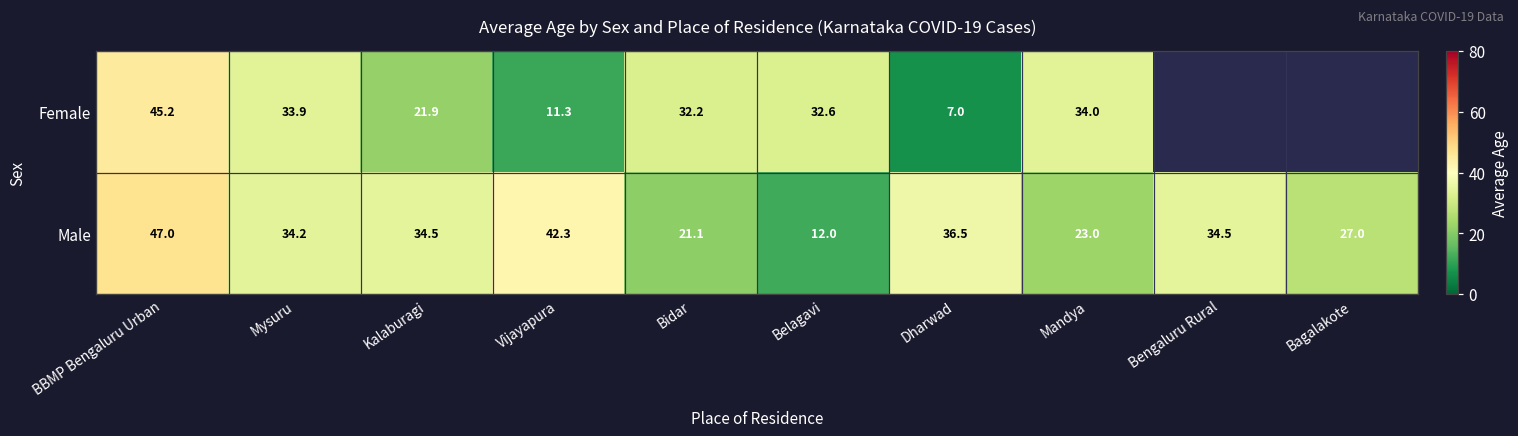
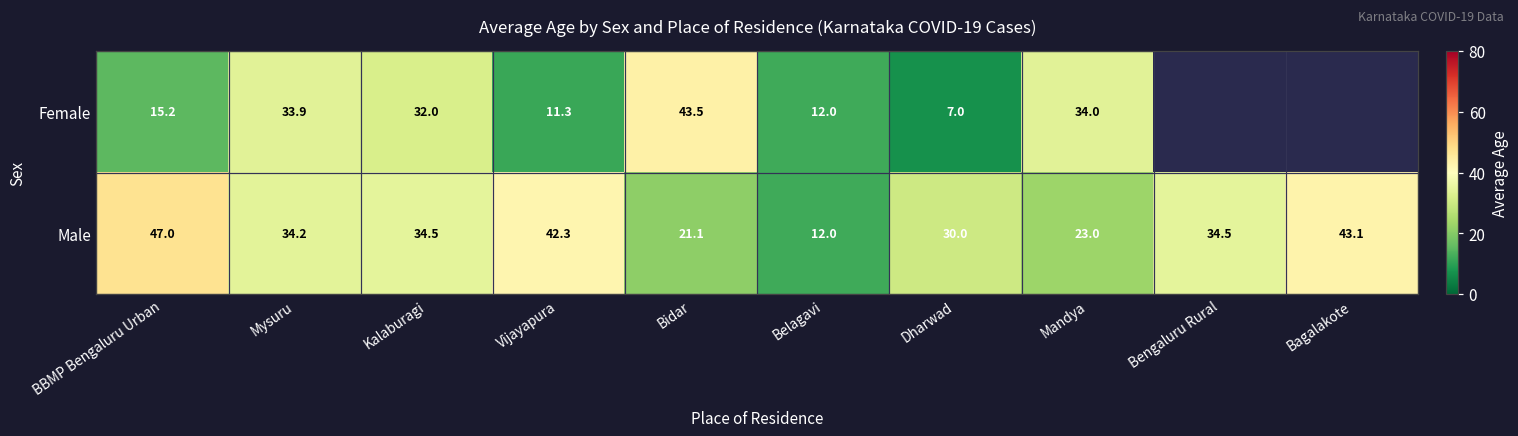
Female, BBMP Bengaluru Urban: 45.2 -> 15.2
Female, Kalaburagi: 21.9 -> 32.0
Female, Bidar: 32.2 -> 43.5
Female, Belagavi: 32.6 -> 12.0
Male, Dharwad: 36.5 -> 30.0
Male, Bagalakote: 27.0 -> 43.1
